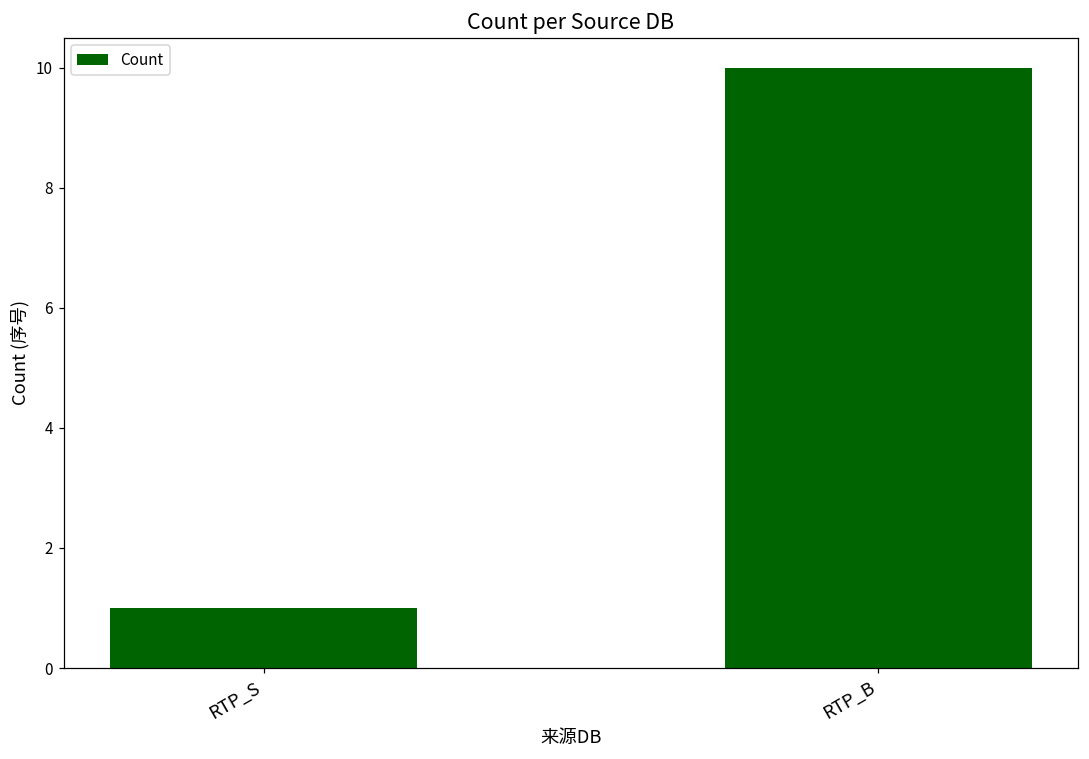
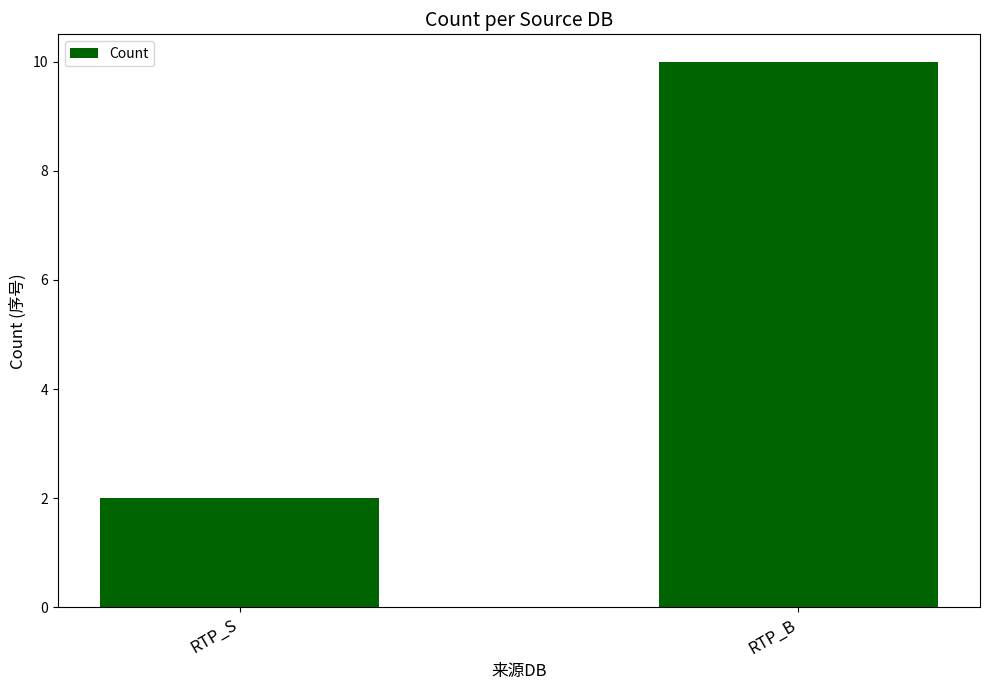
RTP_S: 1 -> 2
